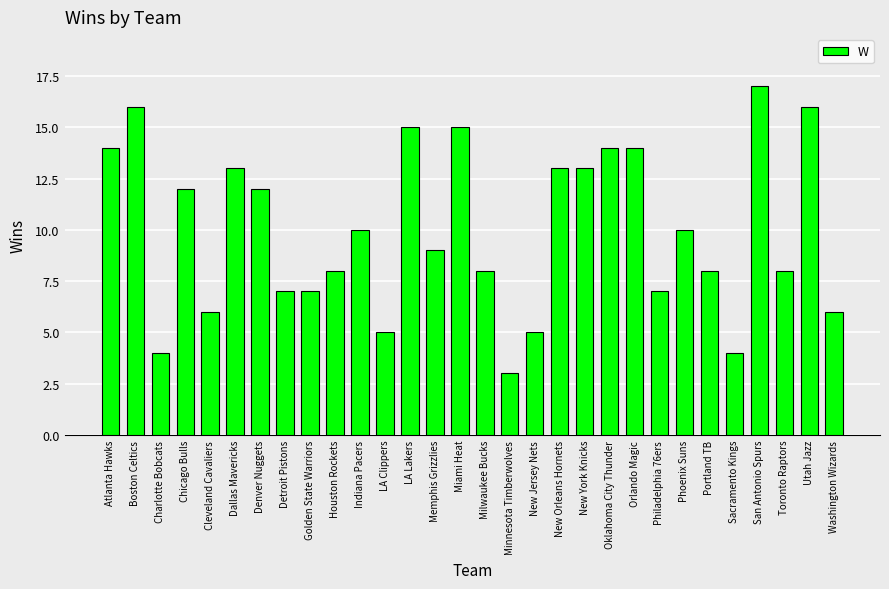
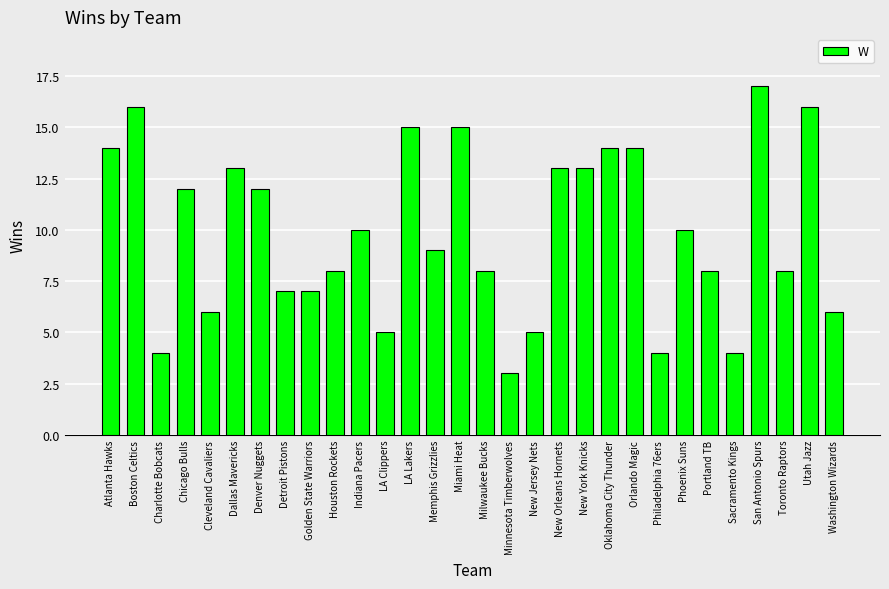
Philadelphia 76ers: 7 -> 4
